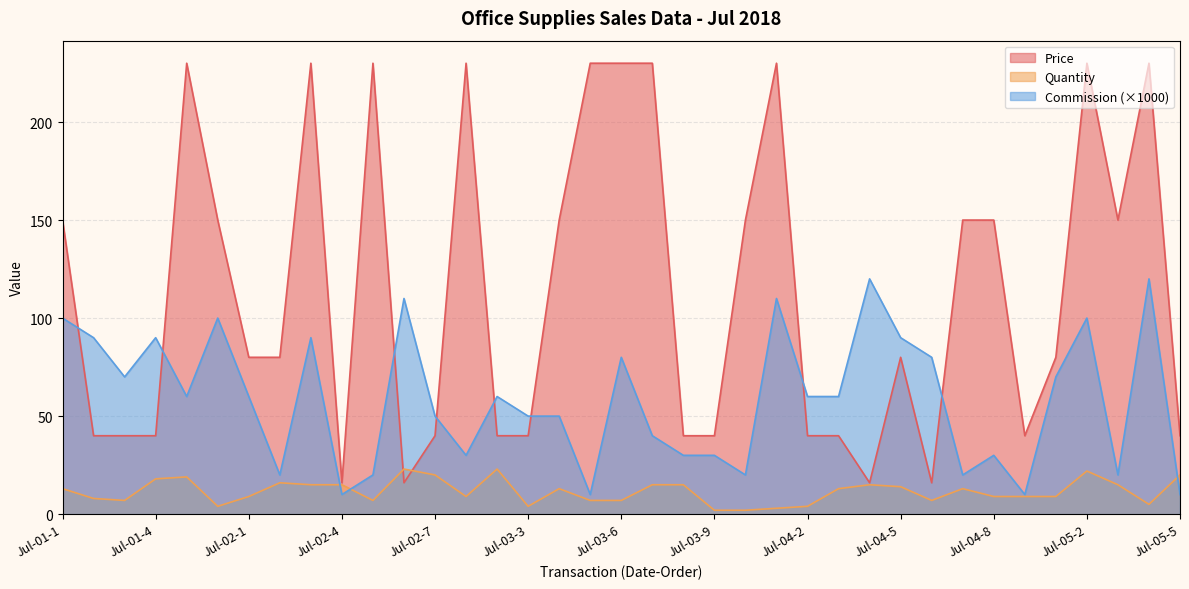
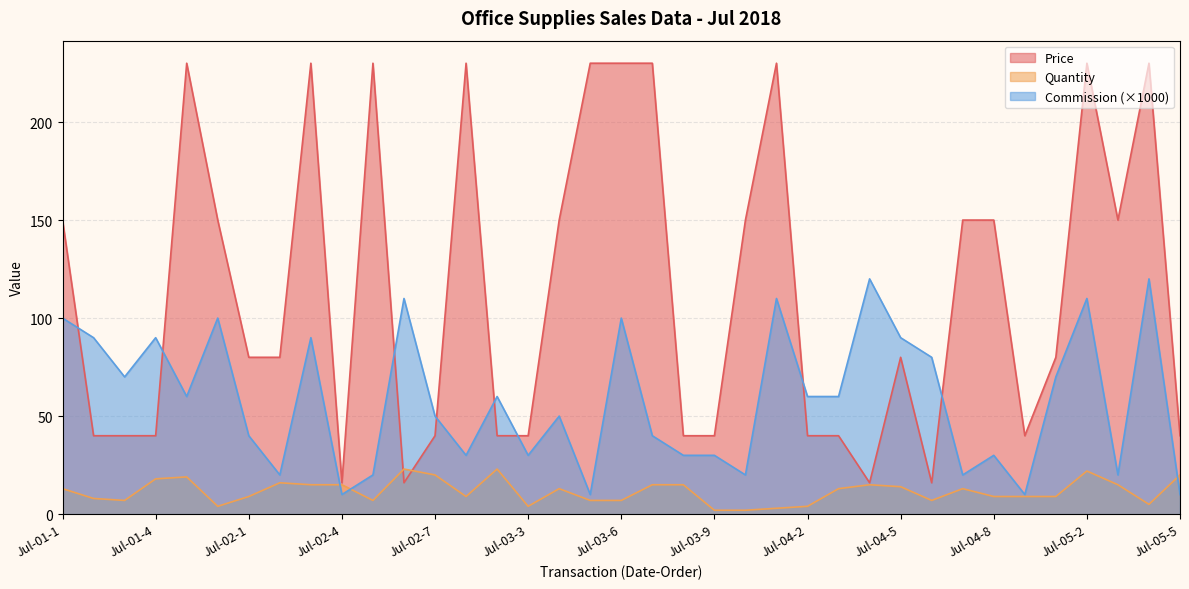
Commission (×1000), Jul-02-1: 60 -> 40
Commission (×1000), Jul-03-3: 50 -> 30
Commission (×1000), Jul-03-6: 80 -> 100
Commission (×1000), Jul-05-2: 100 -> 110
